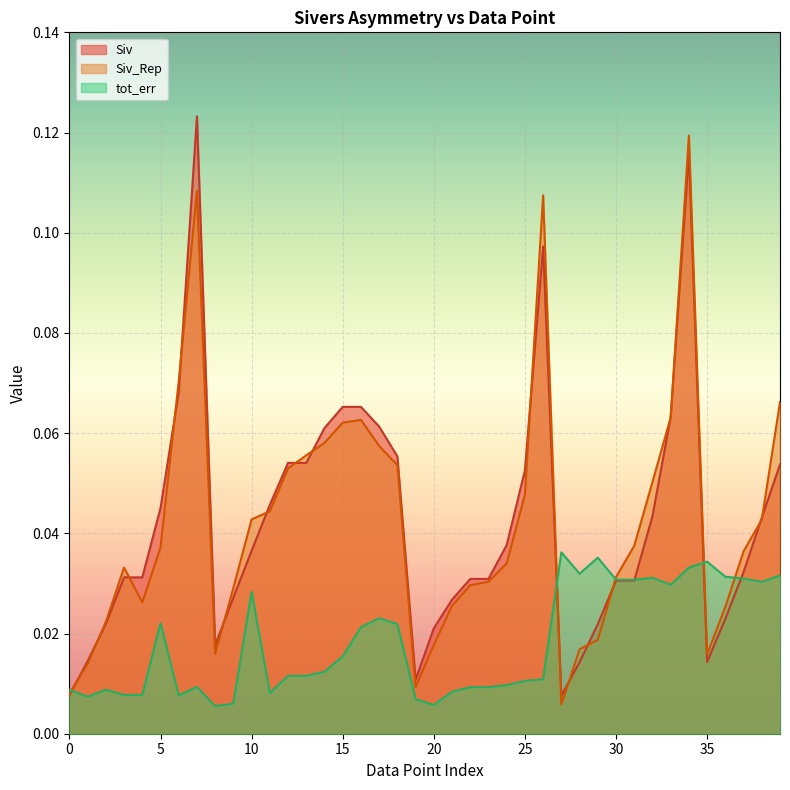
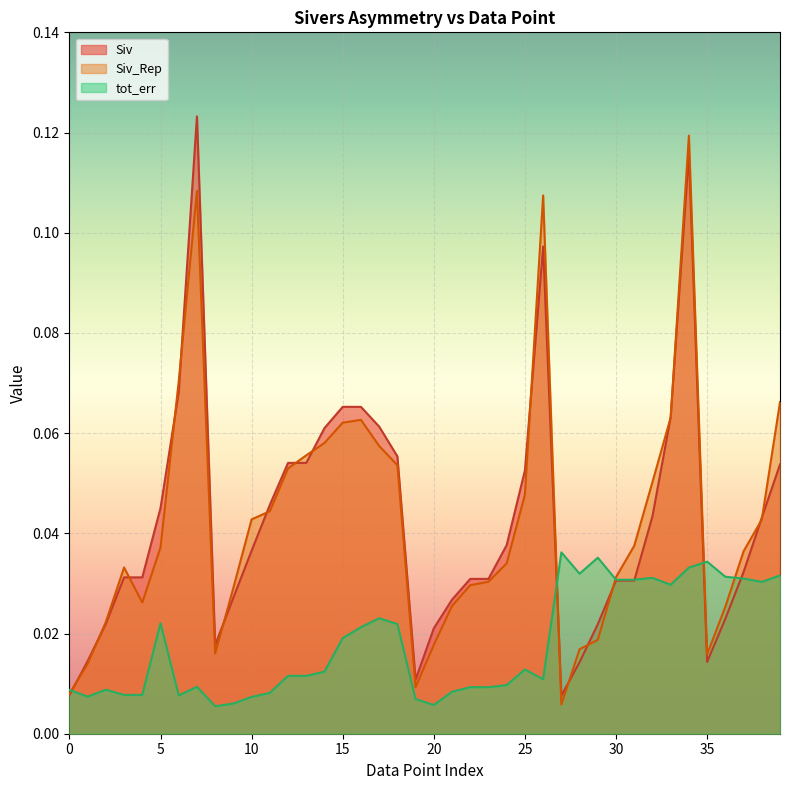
tot_err, 10: 0.028 -> 0.007
tot_err, 15: 0.015 -> 0.019
tot_err, 25: 0.011 -> 0.013
